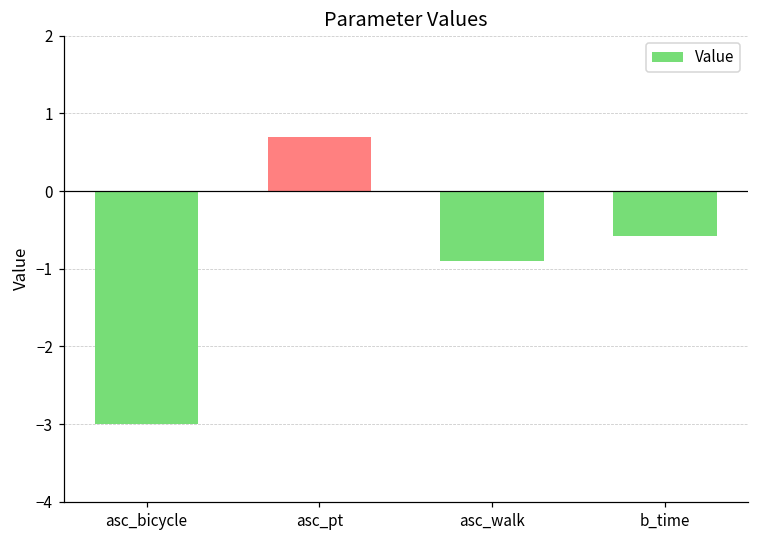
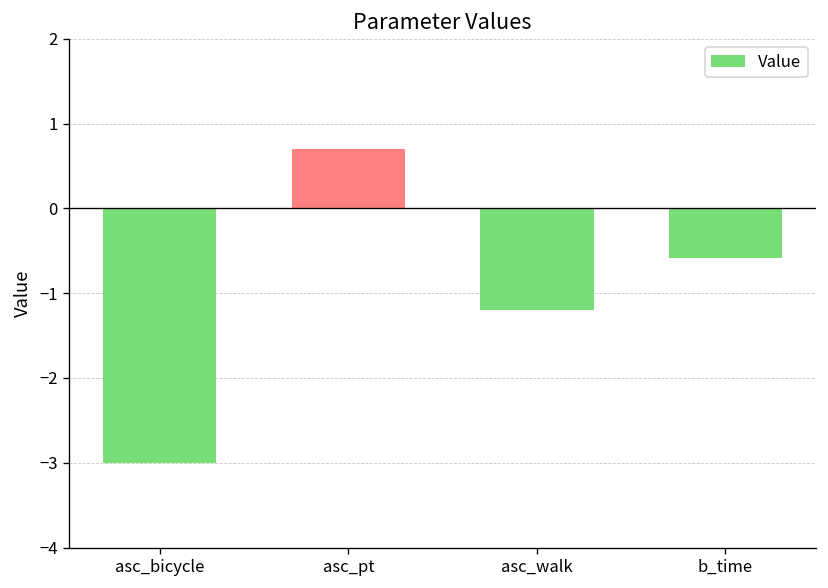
asc_walk: -0.9 -> -1.2
